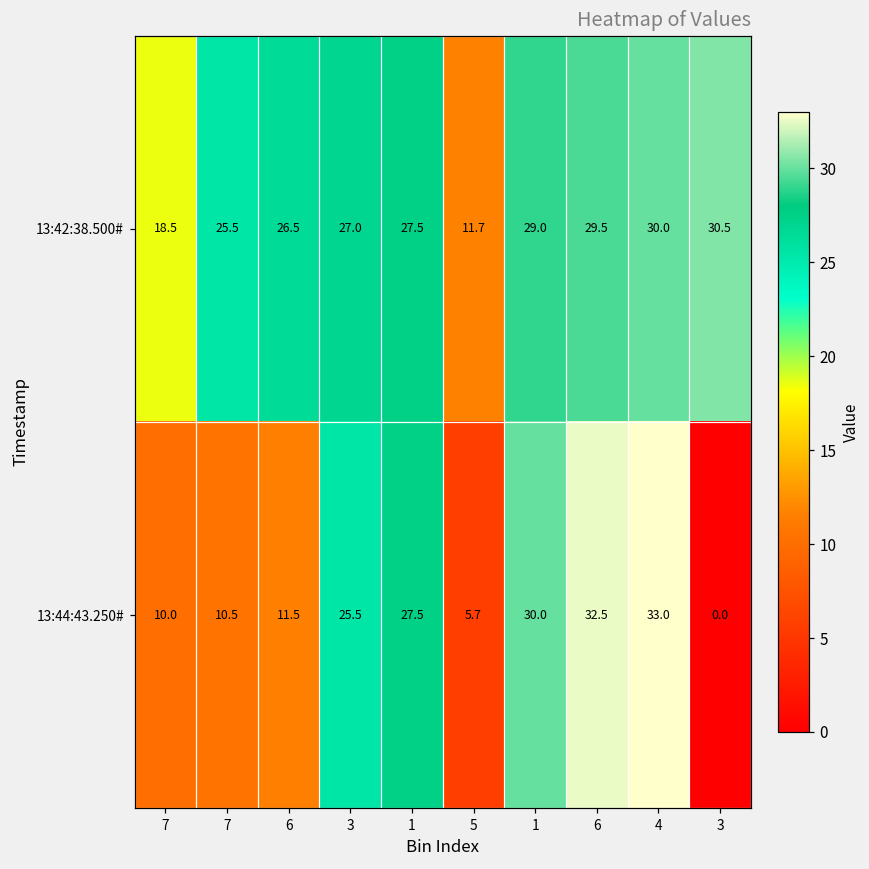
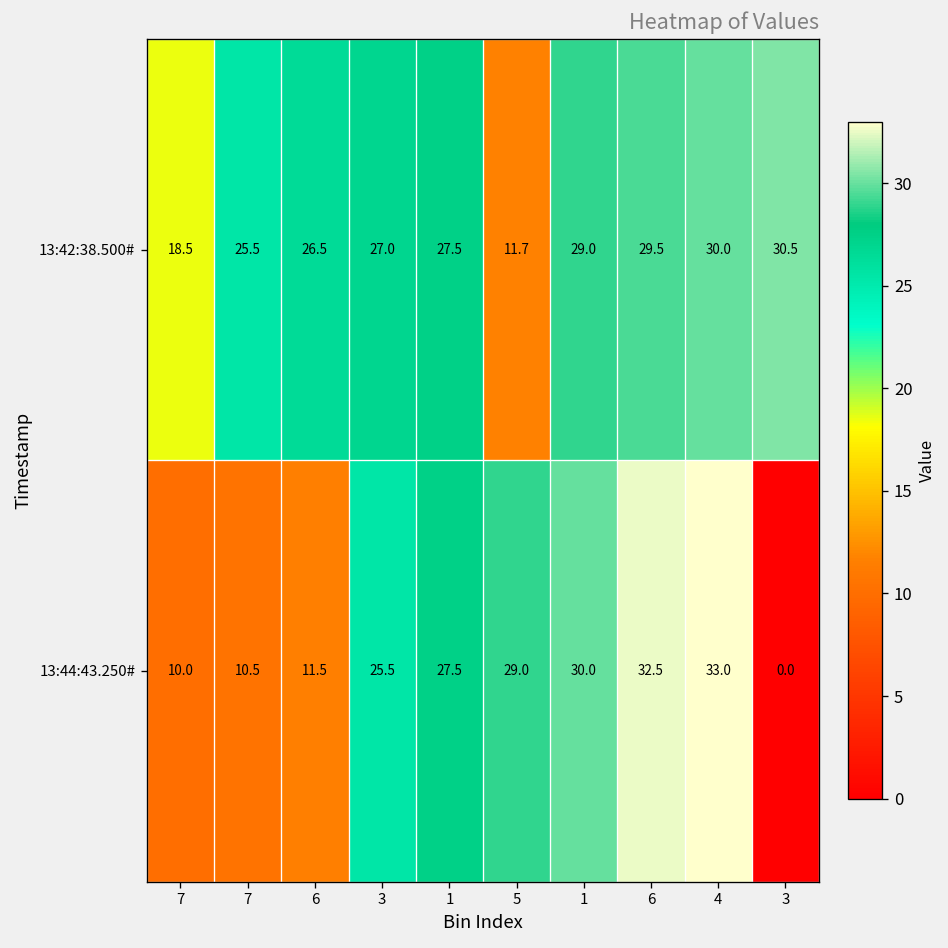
13:44:43.250#, 5: 5.7 -> 29.0
